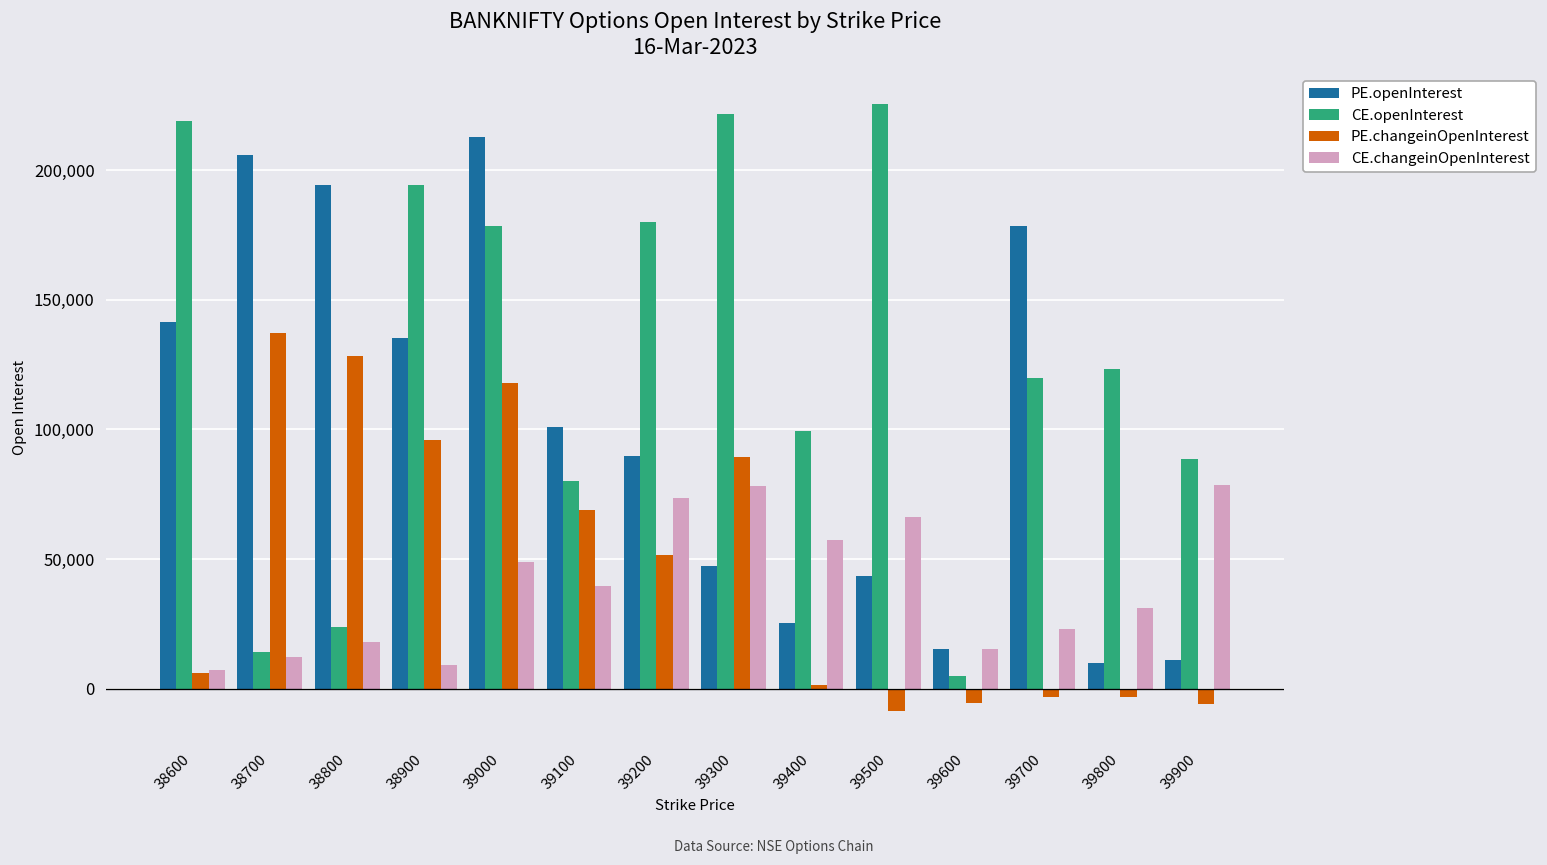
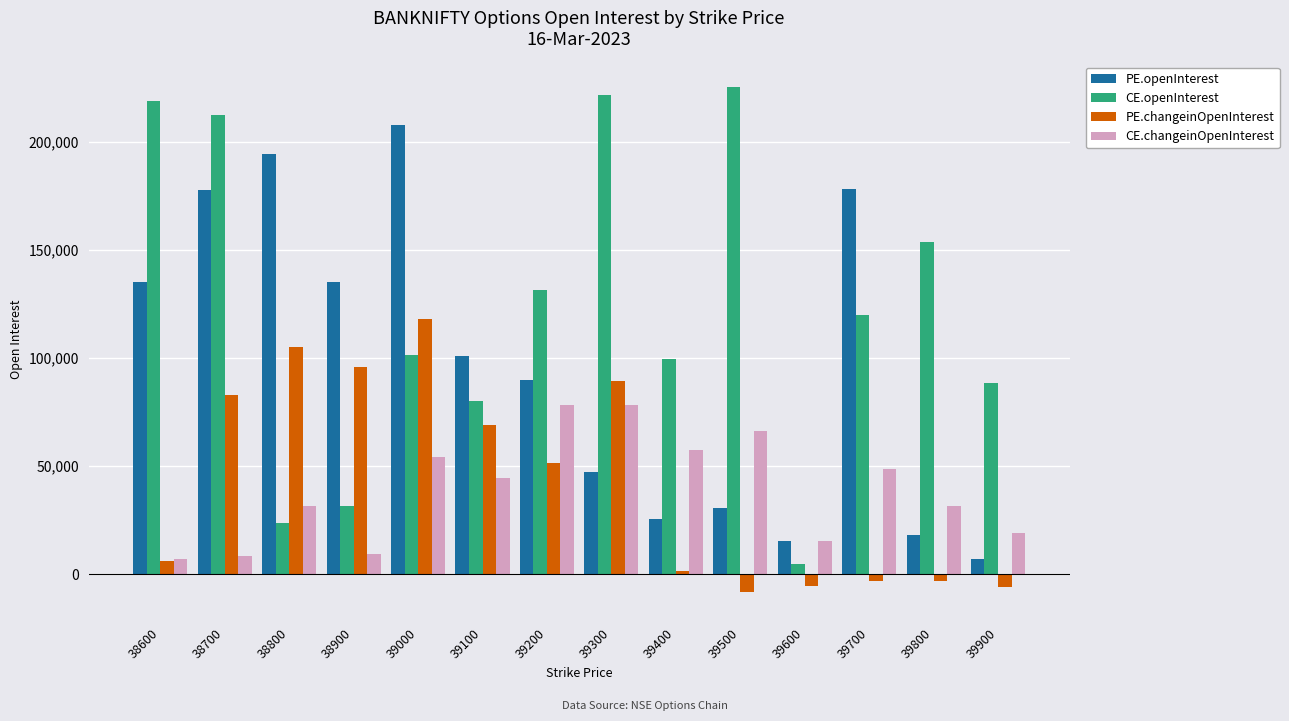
PE.openInterest, 38600: 142,000 -> 135,000
PE.openInterest, 38700: 206,000 -> 178,000
CE.openInterest, 38700: 14,000 -> 212,000
PE.changeinOpenInterest, 38700: 137,000 -> 83,000
CE.changeinOpenInterest, 38700: 12,000 -> 8,000
PE.changeinOpenInterest, 38800: 128,000 -> 105,000
CE.changeinOpenInterest, 38800: 18,000 -> 32,000
CE.openInterest, 38900: 194,000 -> 31,000
PE.openInterest, 39000: 213,000 -> 208,000
CE.openInterest, 39000: 179,000 -> 101,000
CE.changeinOpenInterest, 39000: 49,000 -> 54,000
CE.changeinOpenInterest, 39100: 40,000 -> 45,000
CE.openInterest, 39200: 180,000 -> 131,000
CE.changeinOpenInterest, 39200: 74,000 -> 78,000
PE.openInterest, 39500: 43,000 -> 31,000
CE.changeinOpenInterest, 39700: 23,000 -> 49,000
PE.openInterest, 39800: 10,000 -> 18,000
CE.openInterest, 39800: 123,000 -> 154,000
PE.openInterest, 39900: 11,000 -> 7,000
CE.changeinOpenInterest, 39900: 79,000 -> 19,000
